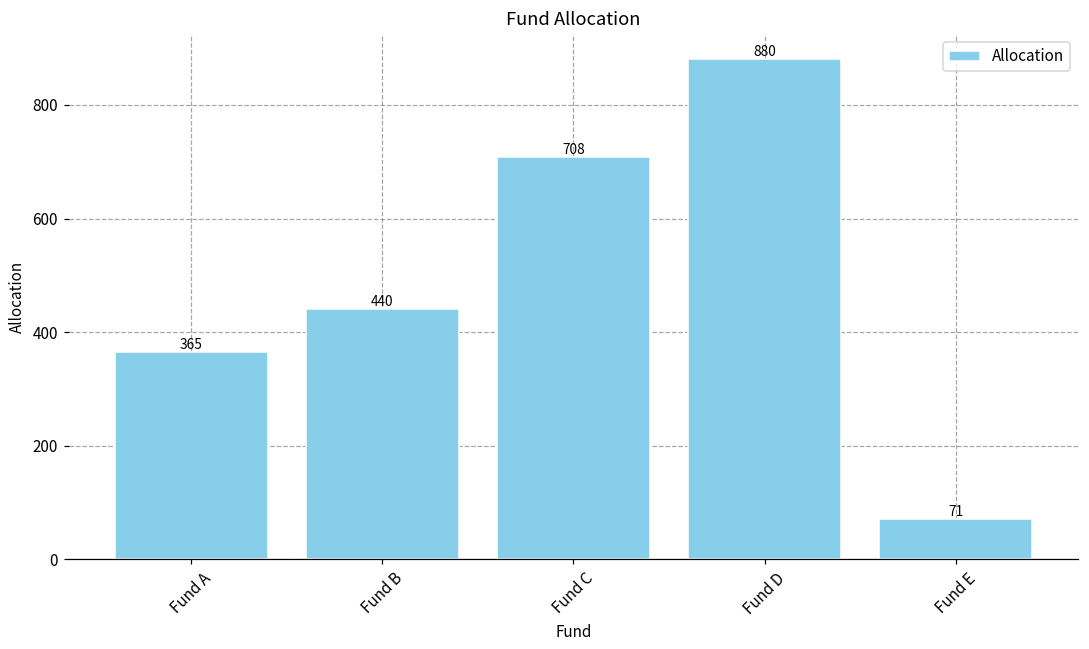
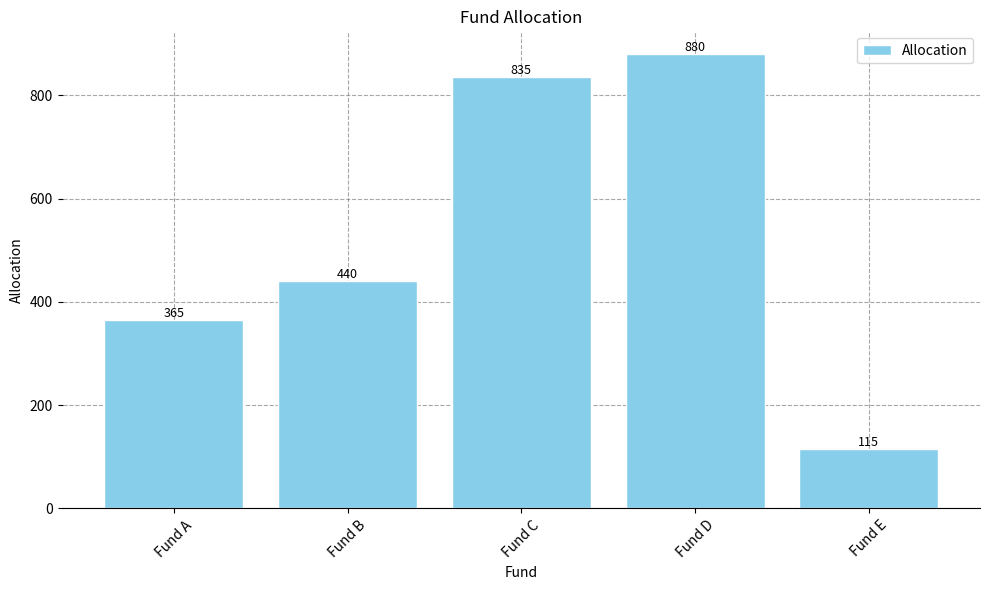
Fund C: 708 -> 835
Fund E: 71 -> 115
